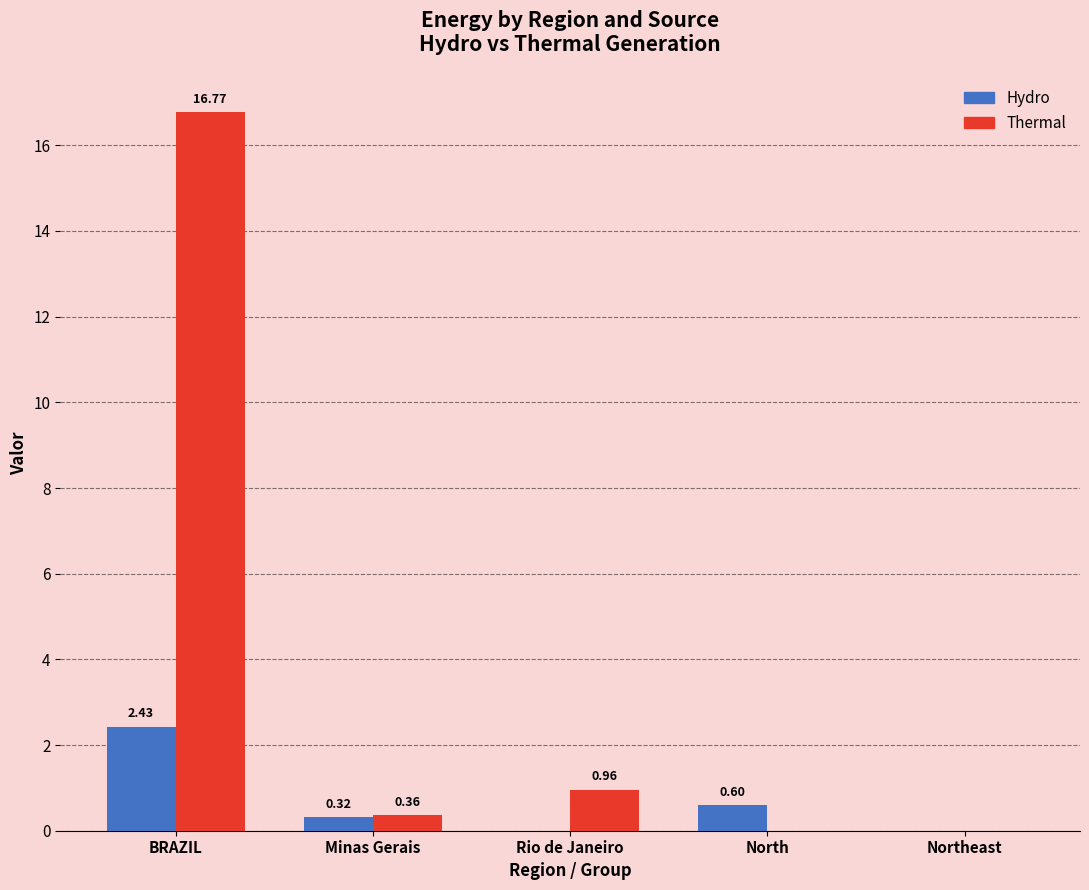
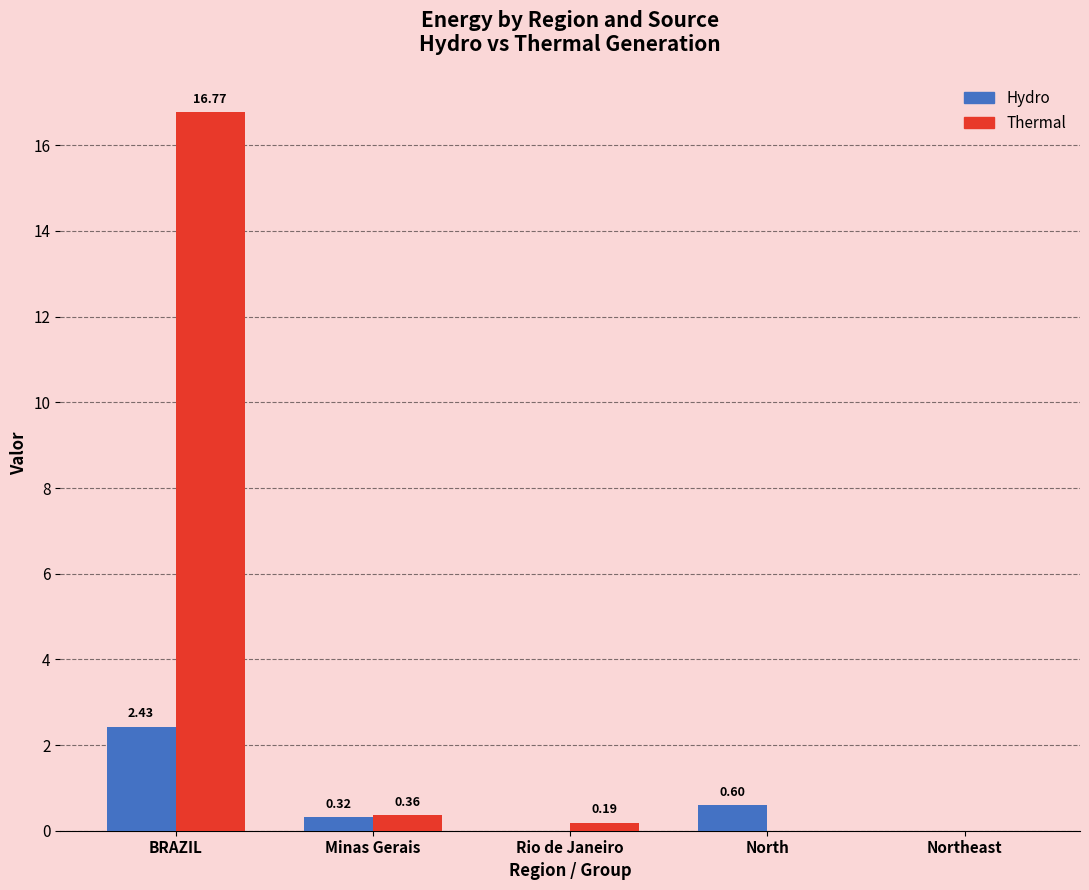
Thermal, Rio de Janeiro: 0.96 -> 0.19
